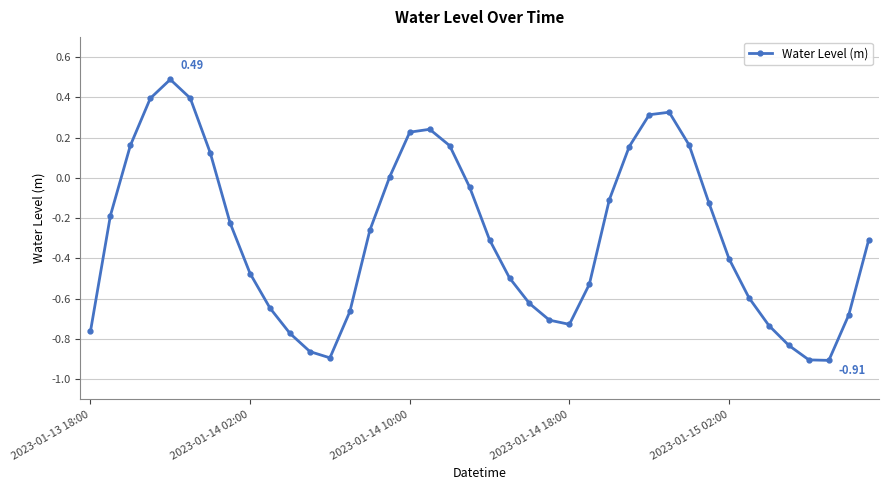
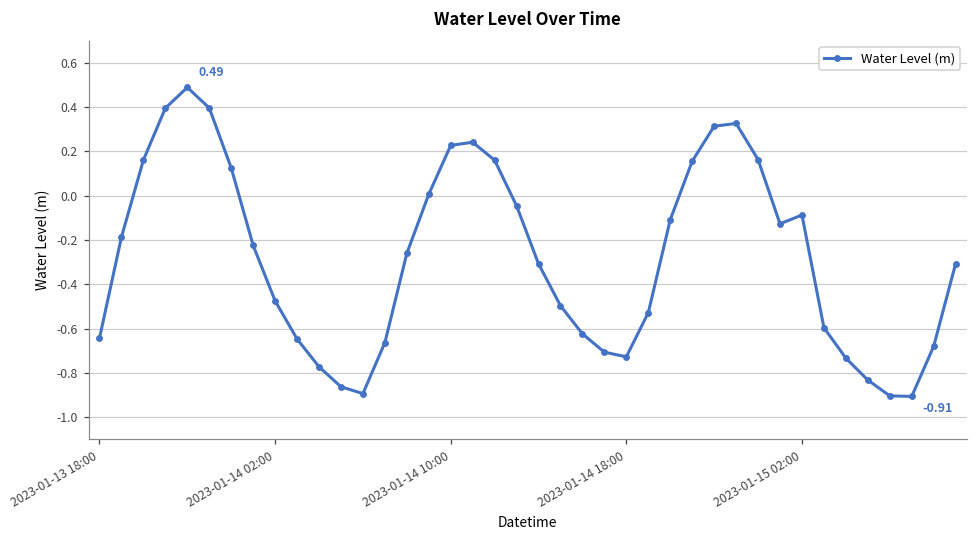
2023-01-13 18:00: -0.76 -> -0.64
2023-01-15 02:00: -0.40 -> -0.09
